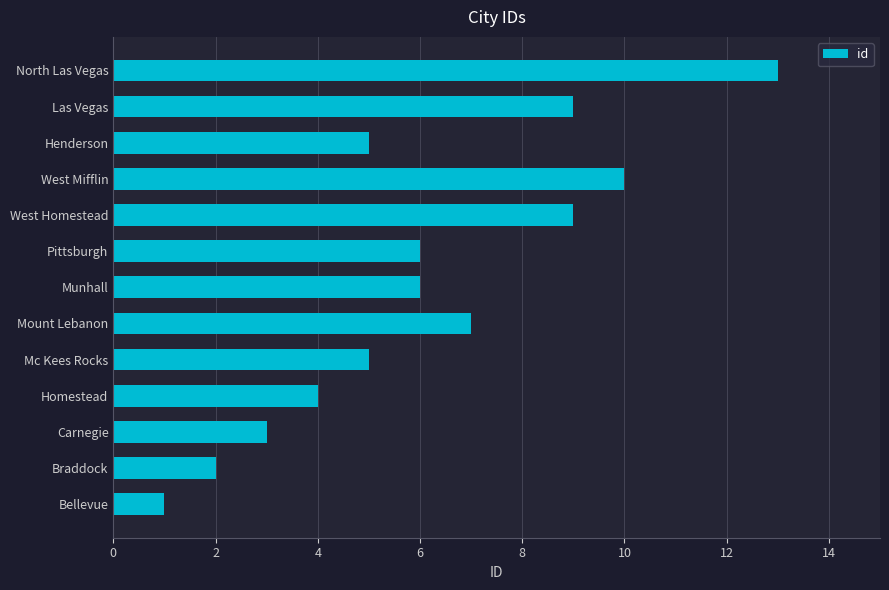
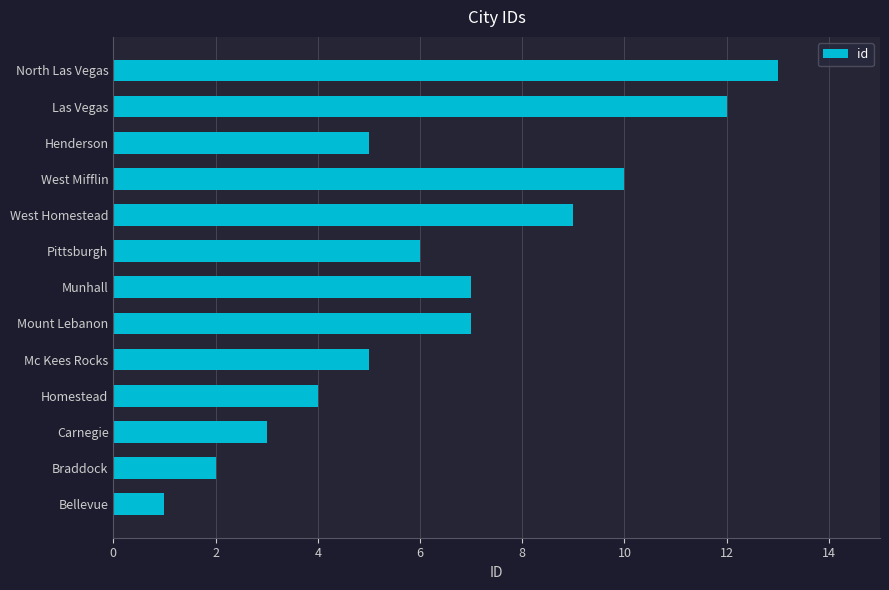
Las Vegas: 9 -> 12
Munhall: 6 -> 7
